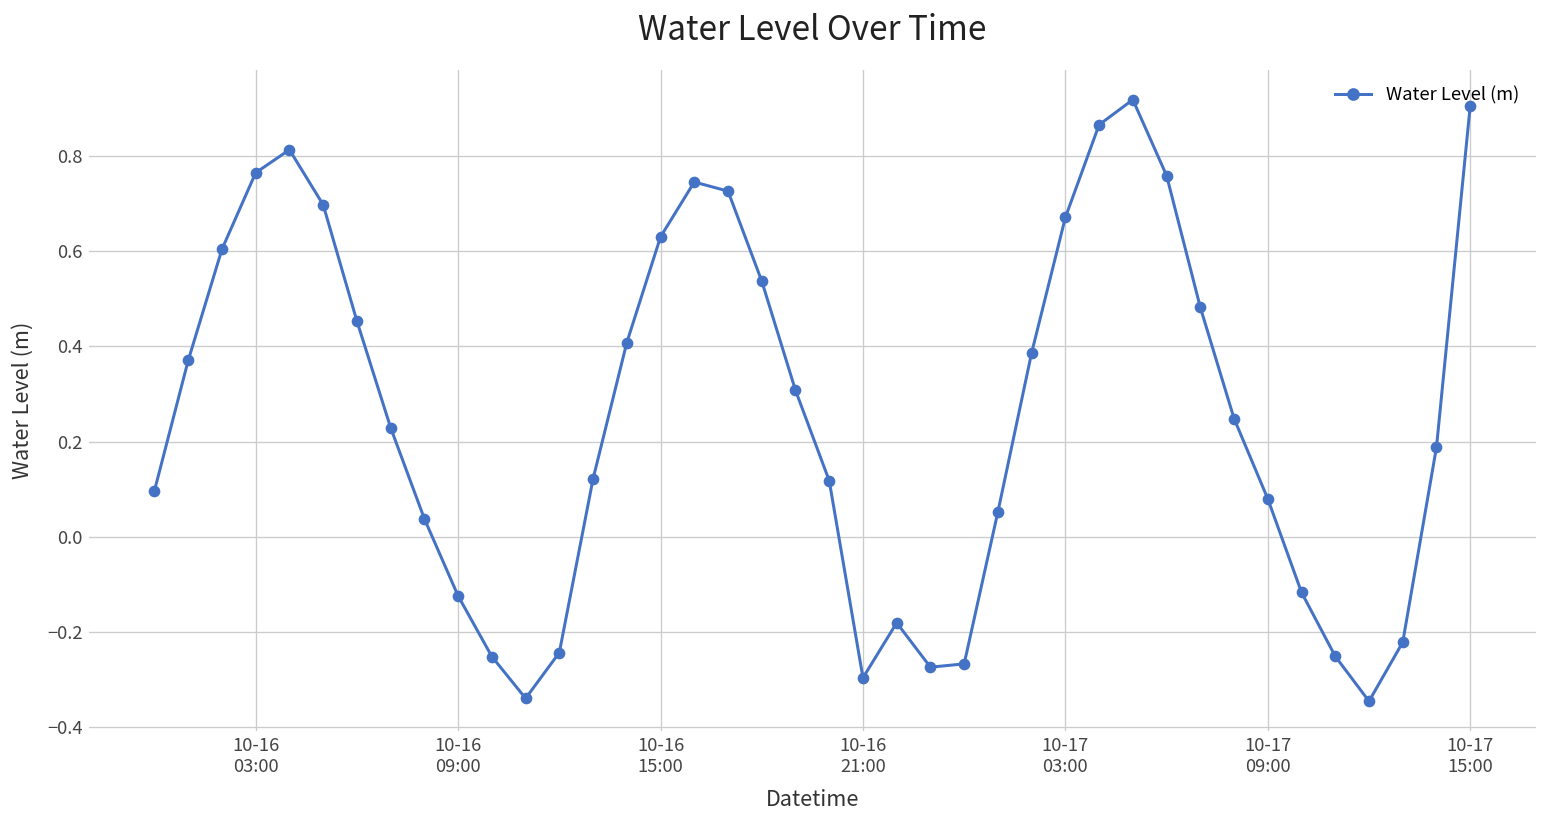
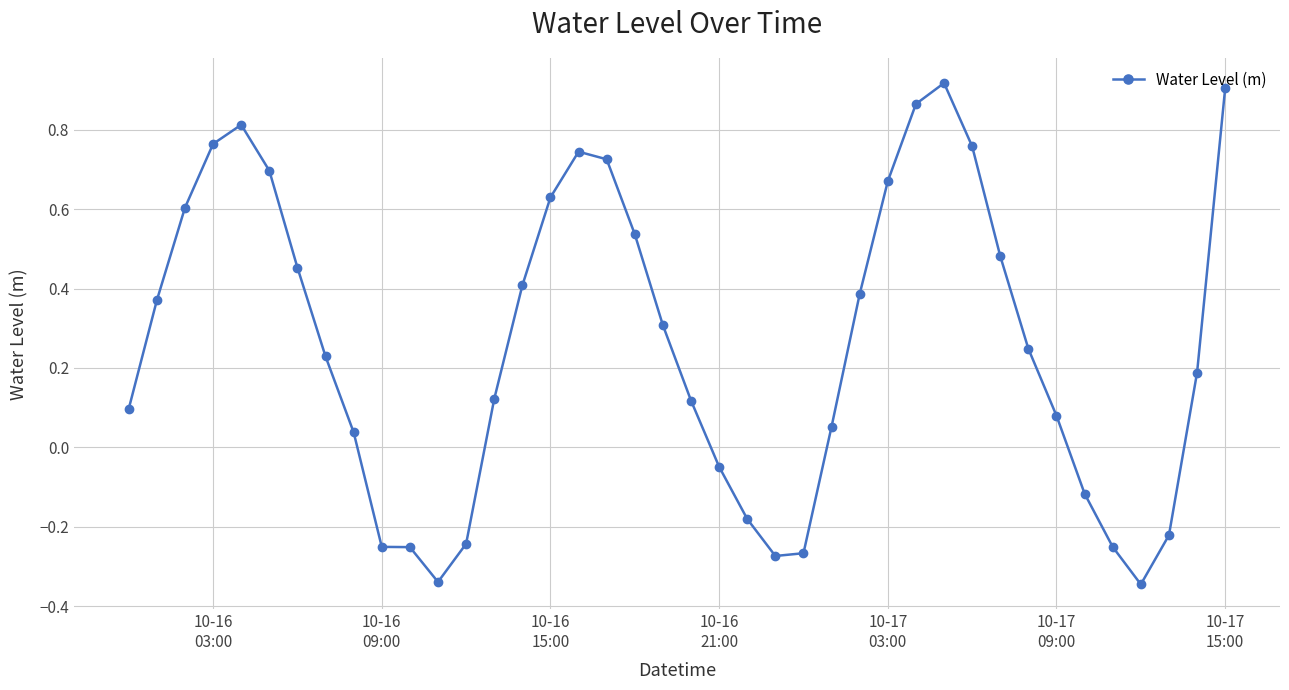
10-16 09:00: -0.12 -> -0.25
10-16 21:00: -0.30 -> -0.05
